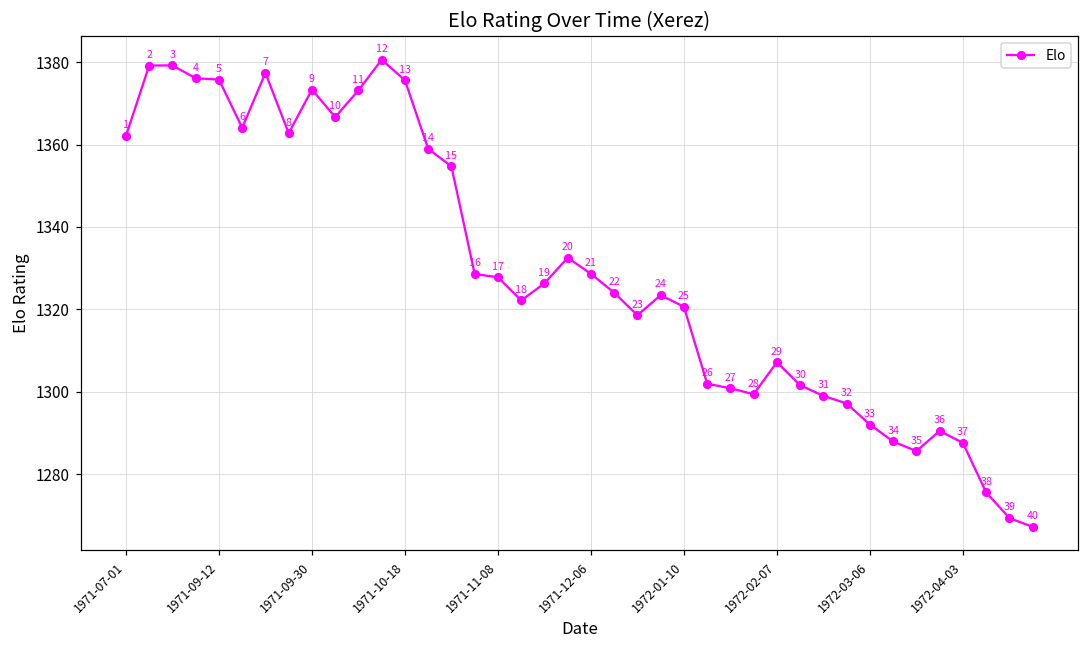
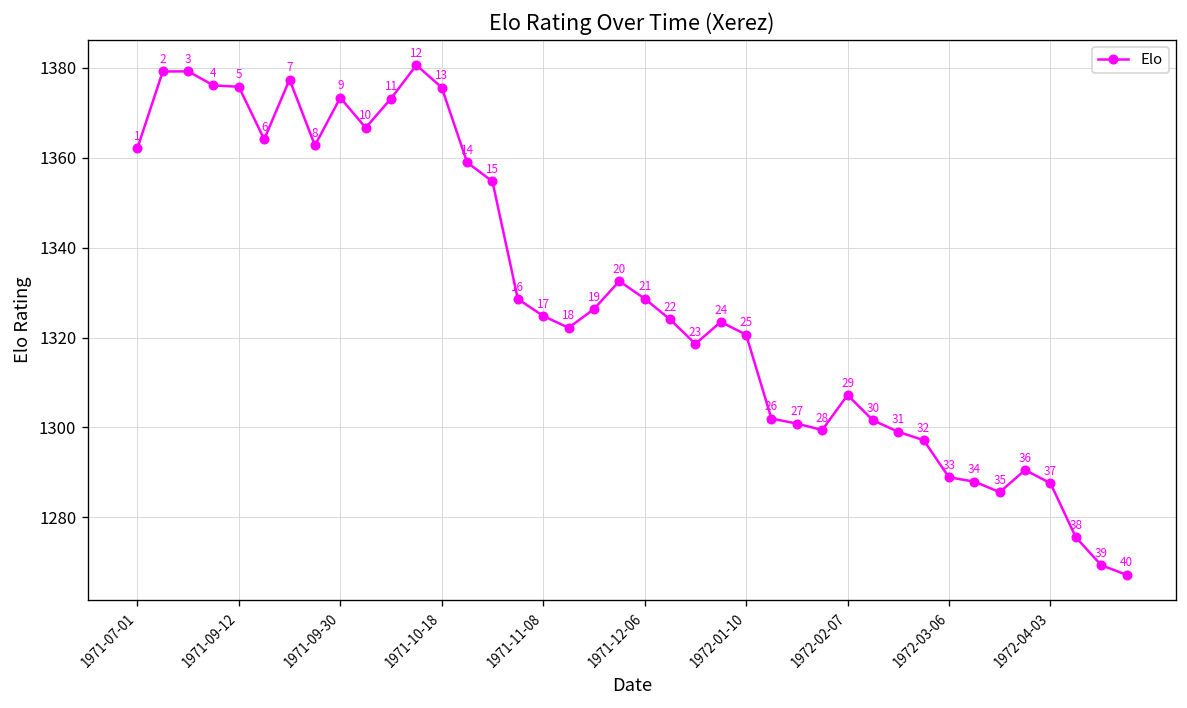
1971-11-08: 1328 -> 1325
1972-03-06: 1292 -> 1289
